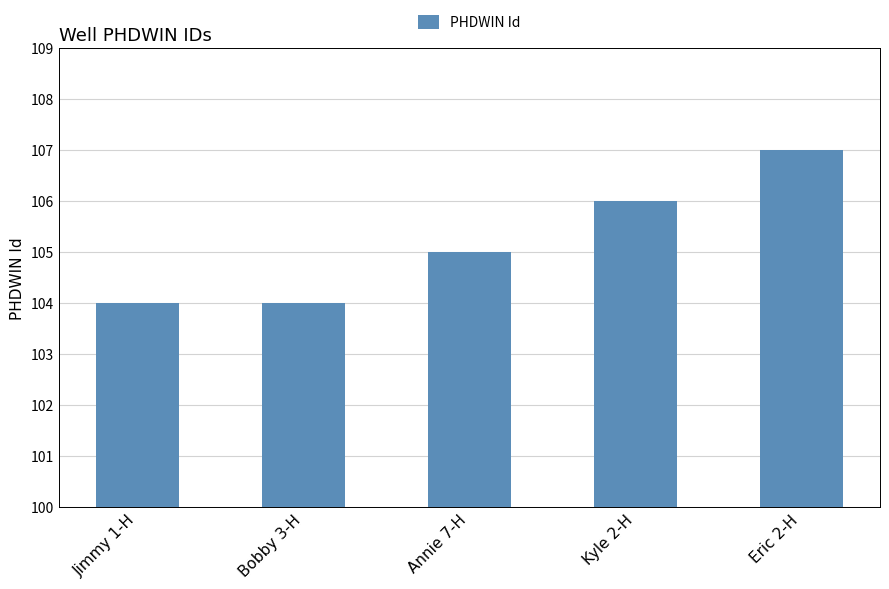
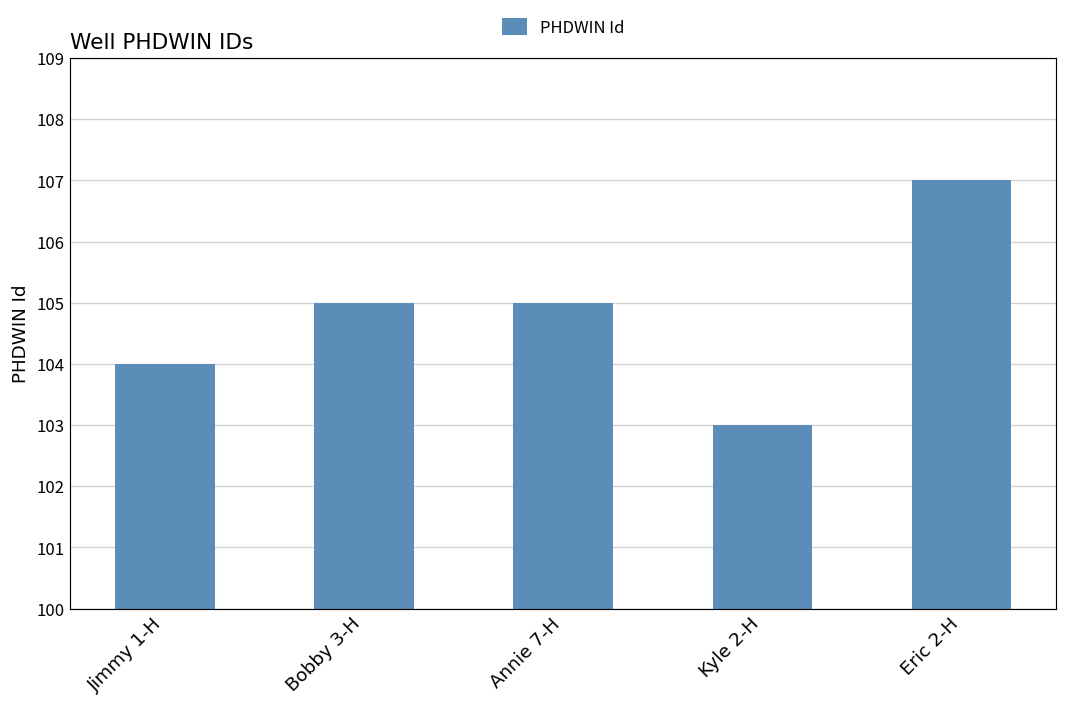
Bobby 3-H: 104 -> 105
Kyle 2-H: 106 -> 103
